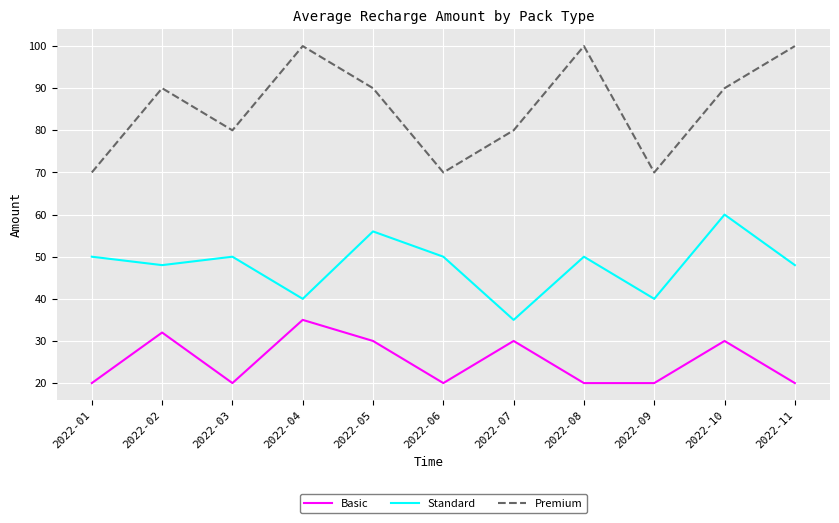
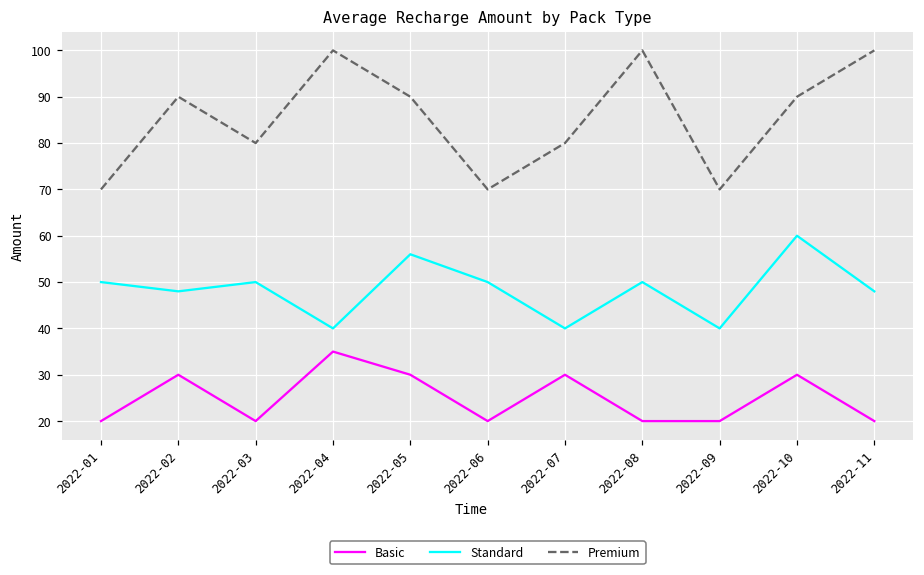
Basic, 2022-02: 32 -> 30
Standard, 2022-07: 35 -> 40
